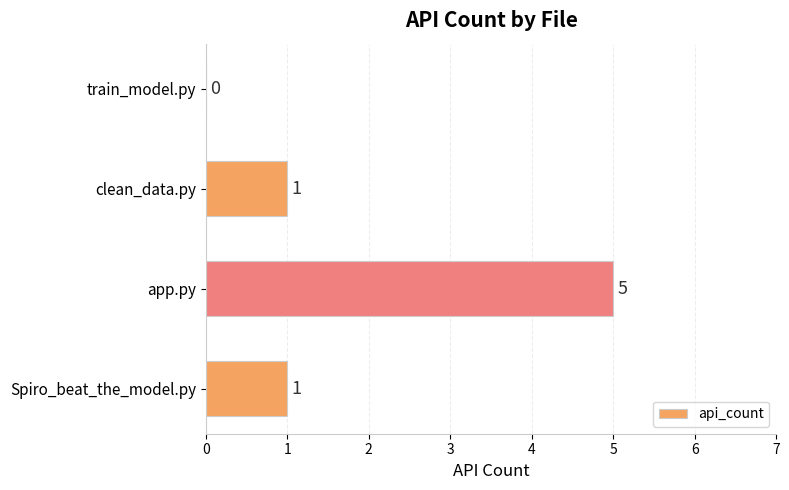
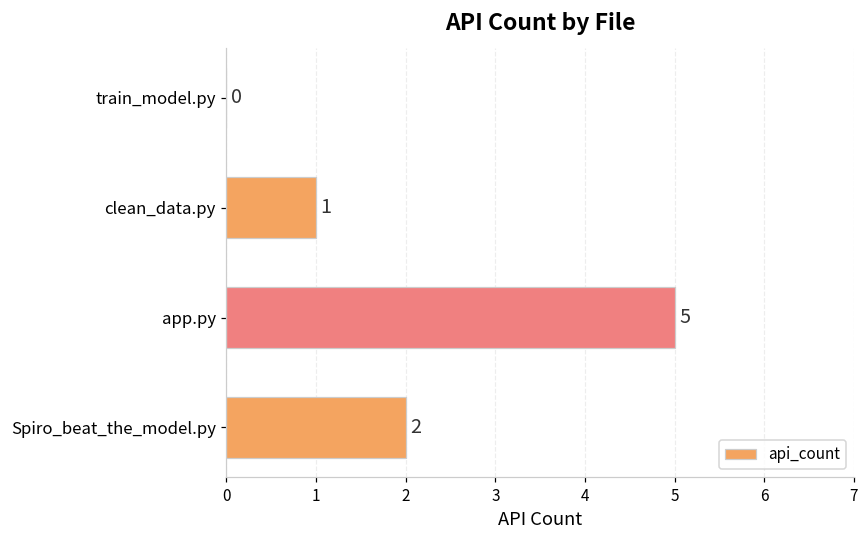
Spiro_beat_the_model.py: 1 -> 2
